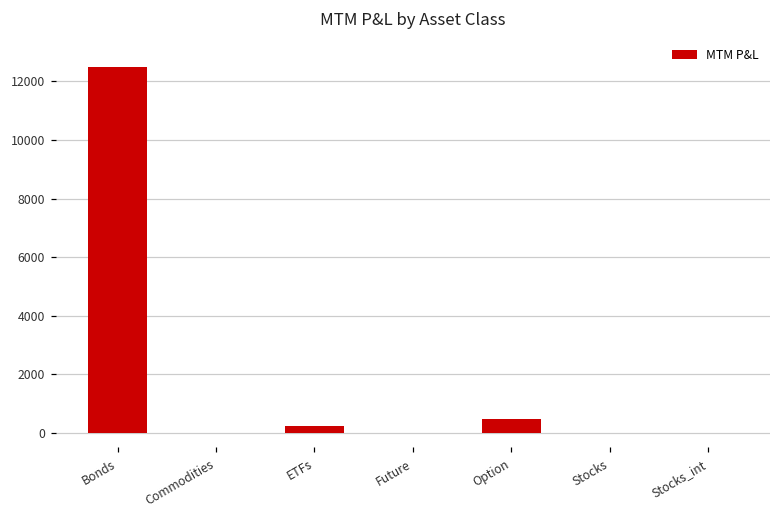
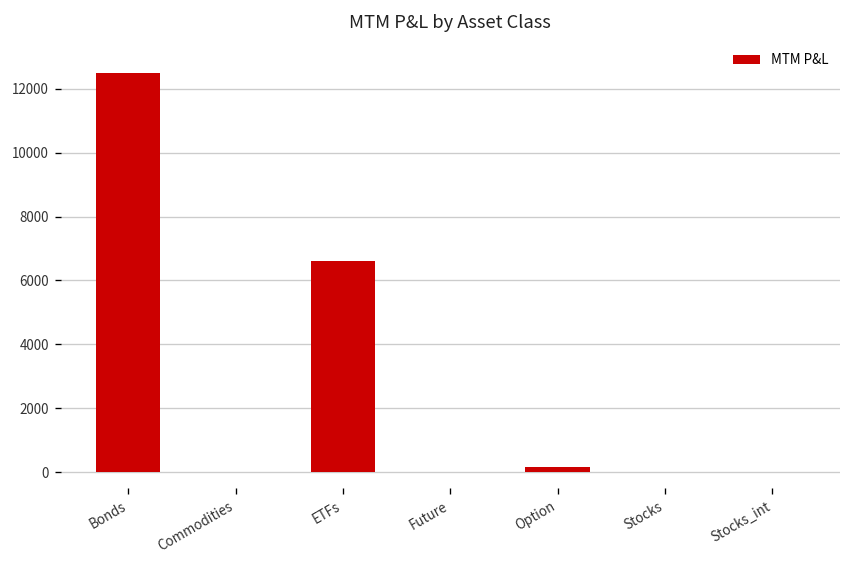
ETFs: 200 -> 6600
Option: 500 -> 200
